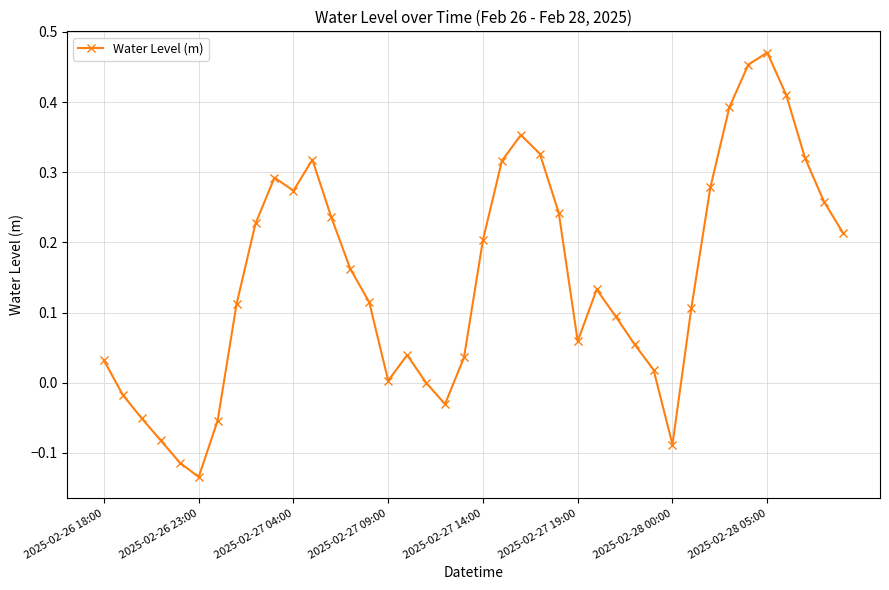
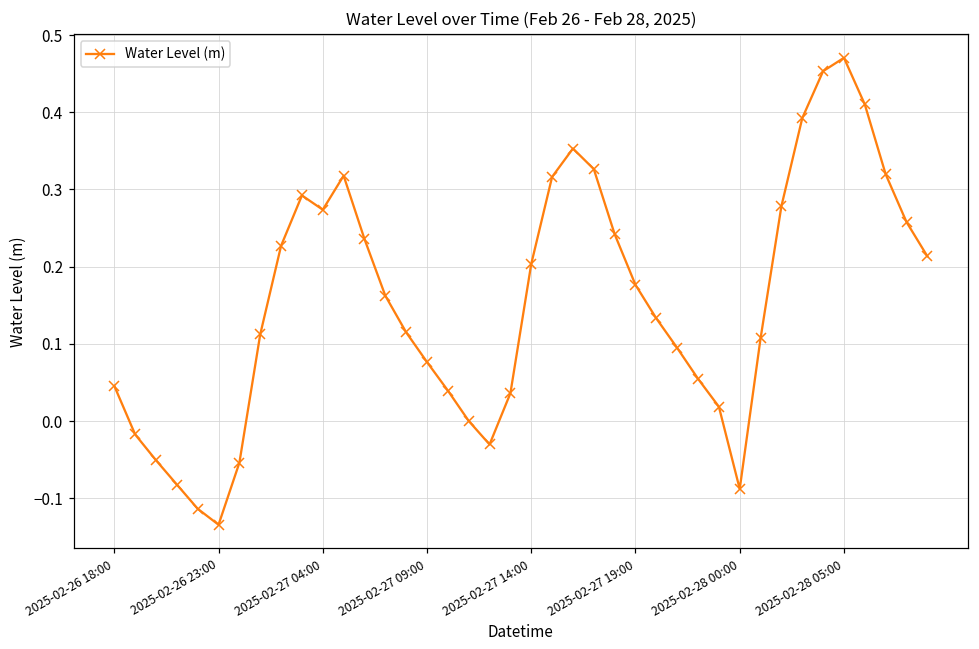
2025-02-26 18:00: 0.03 -> 0.05
2025-02-27 09:00: 0.00 -> 0.08
2025-02-27 19:00: 0.06 -> 0.18
